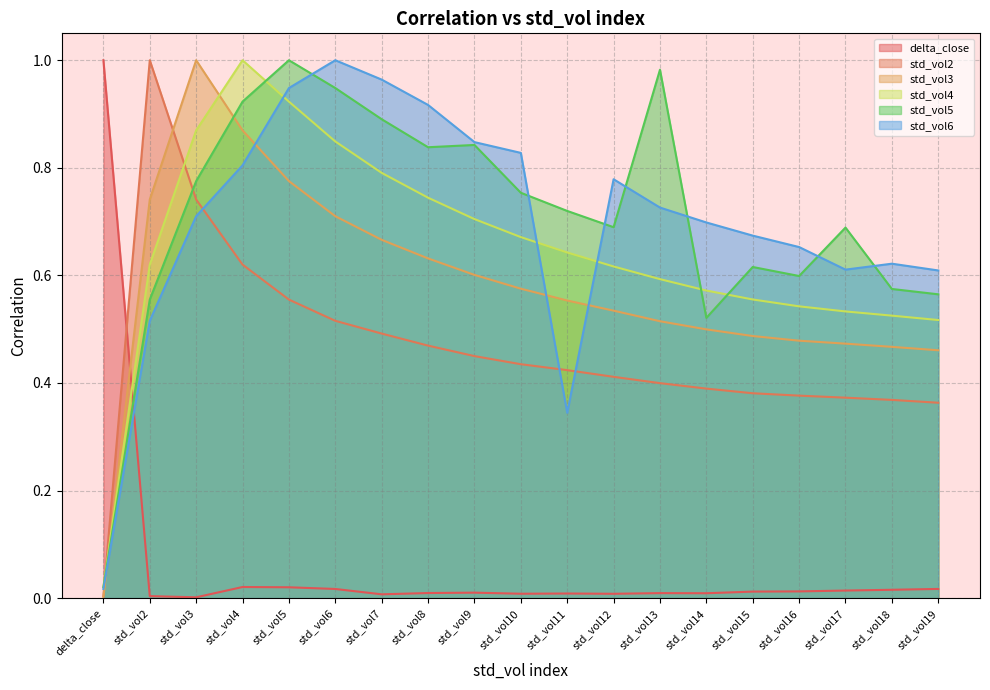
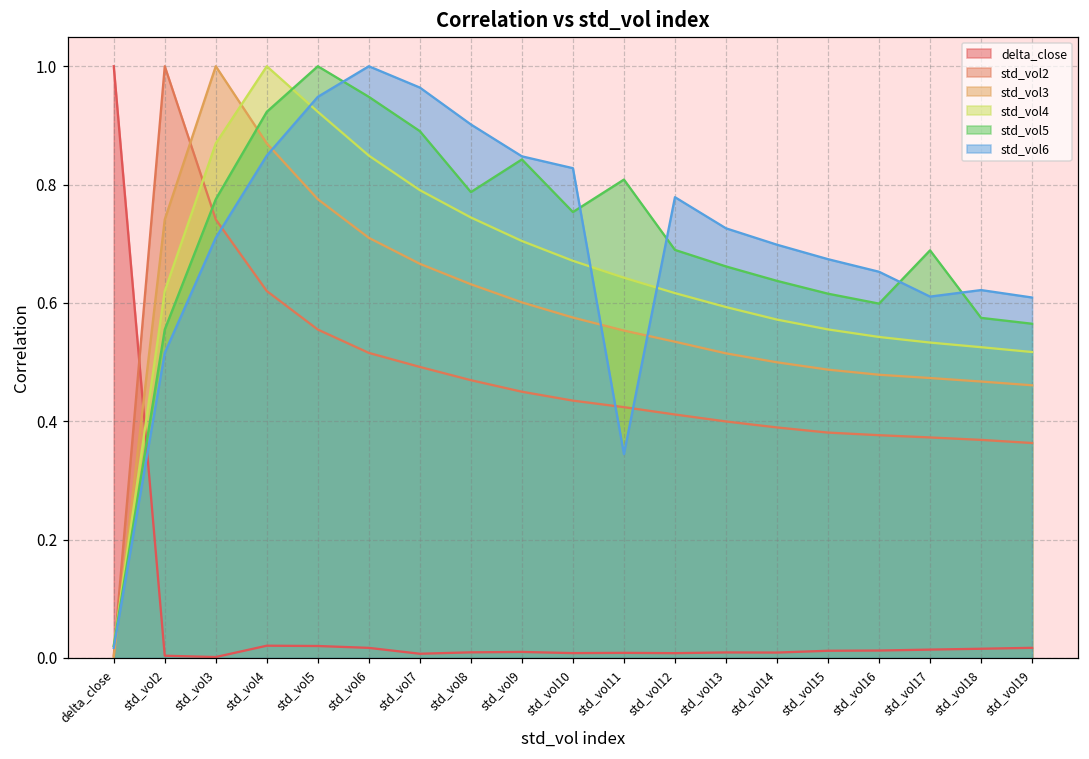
std_vol6, std_vol4: 0.80 -> 0.85
std_vol5, std_vol8: 0.84 -> 0.79
std_vol6, std_vol8: 0.92 -> 0.90
std_vol5, std_vol11: 0.72 -> 0.81
std_vol5, std_vol13: 0.98 -> 0.66
std_vol5, std_vol14: 0.52 -> 0.64
